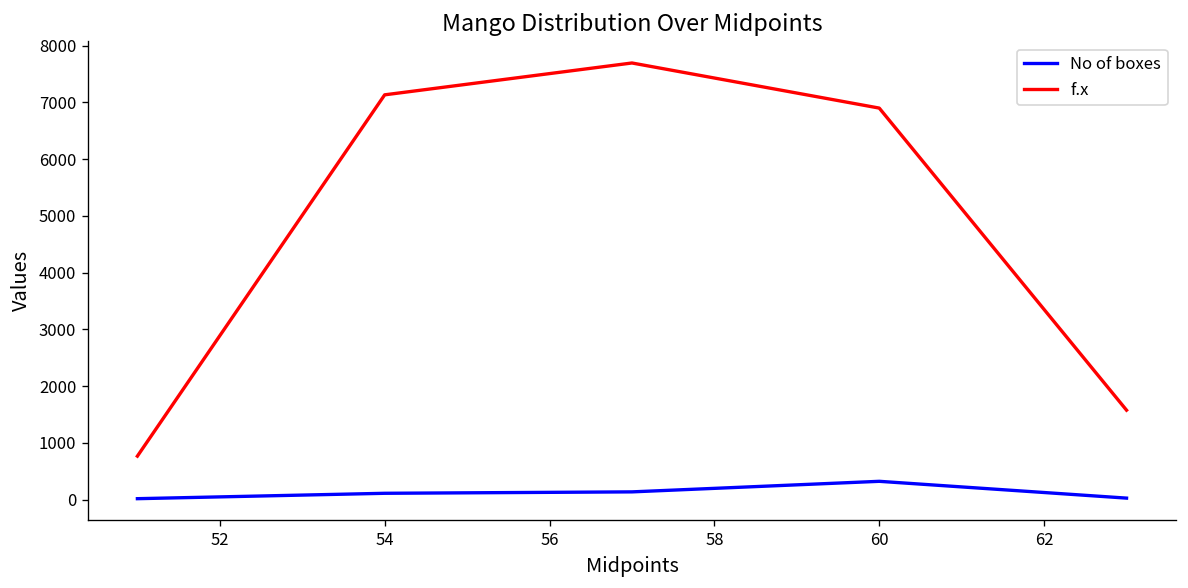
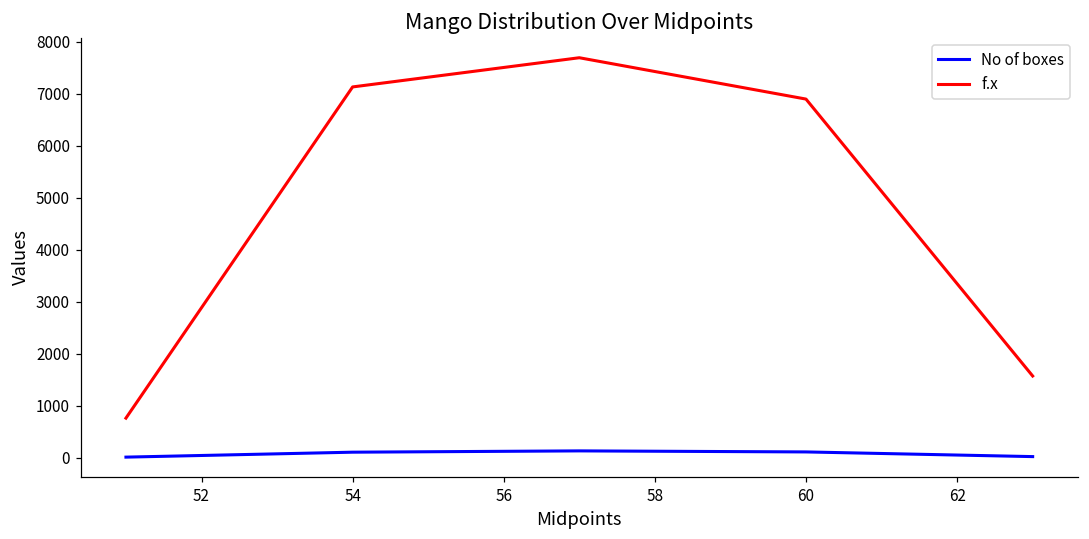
No of boxes, 60: 300 -> 100
